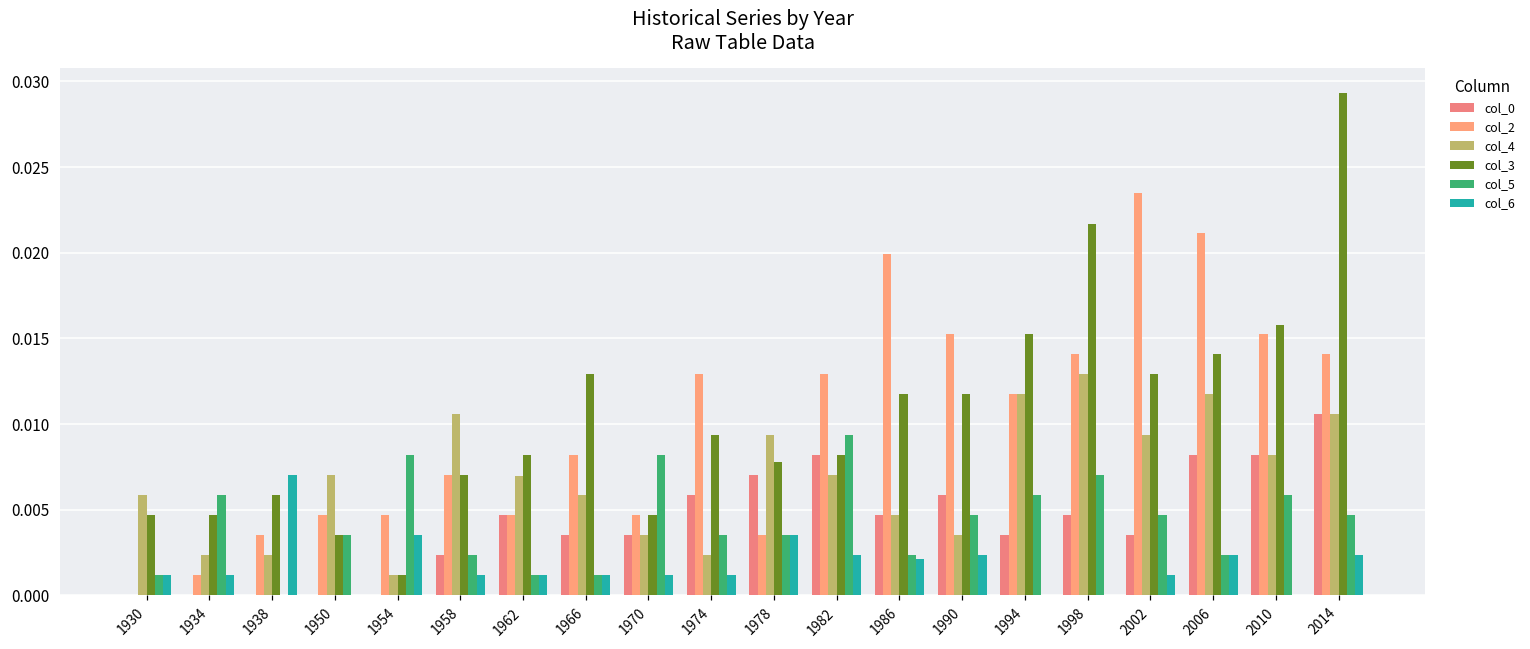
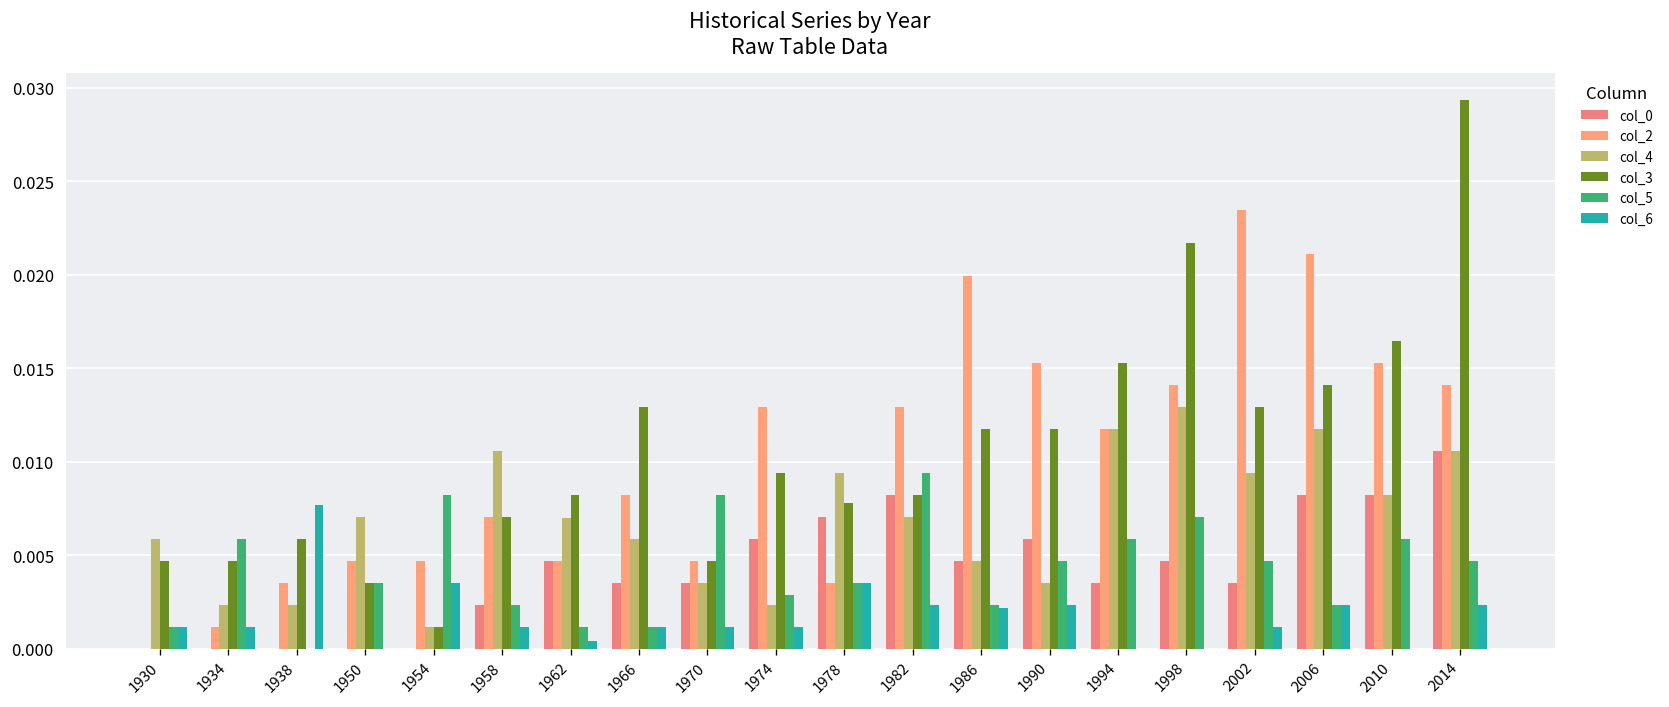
col_6, 1938: 0.0070 -> 0.0077
col_6, 1962: 0.0012 -> 0.0004
col_5, 1974: 0.0035 -> 0.0029
col_3, 2010: 0.0158 -> 0.0164
